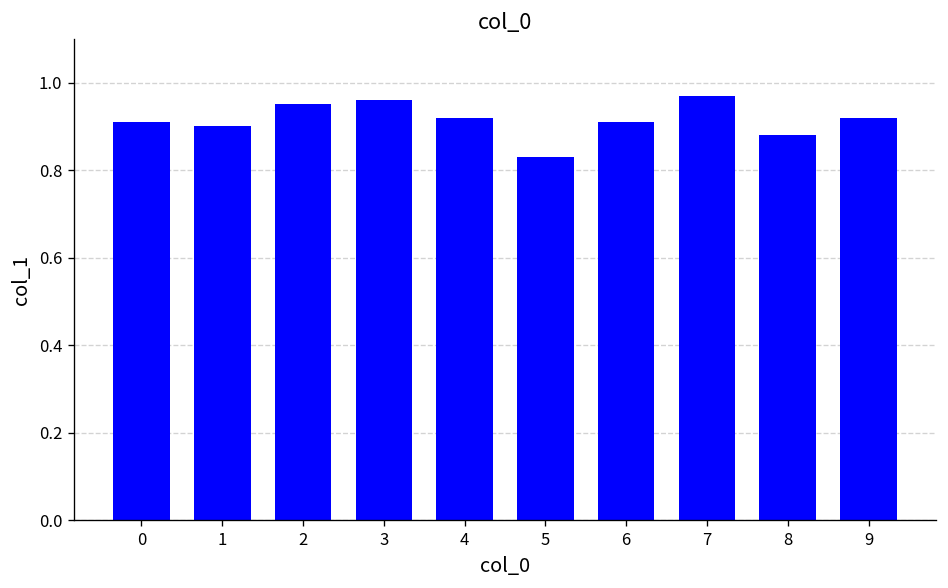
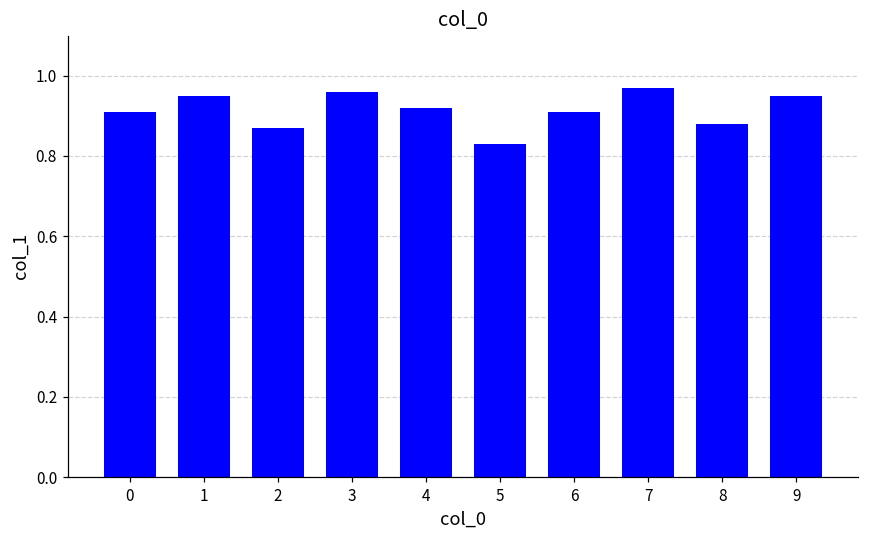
1: 0.90 -> 0.95
2: 0.95 -> 0.87
9: 0.92 -> 0.95
